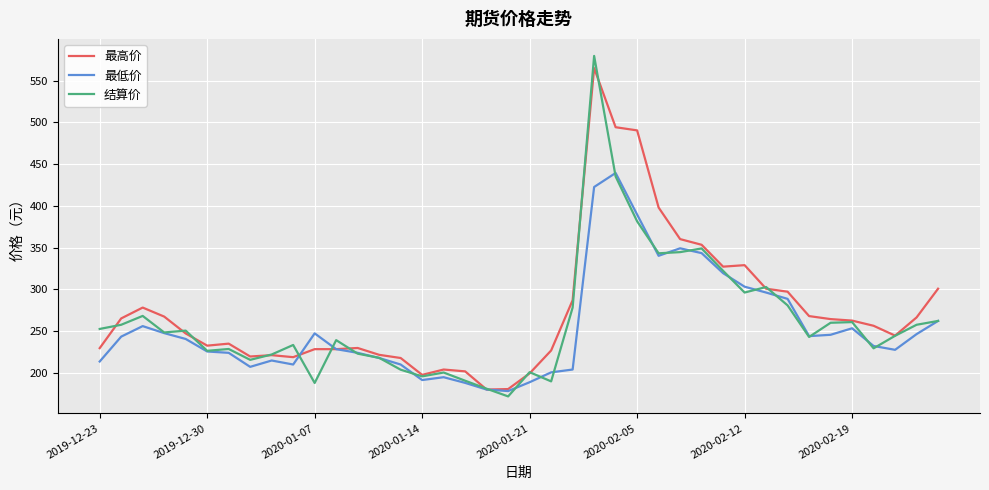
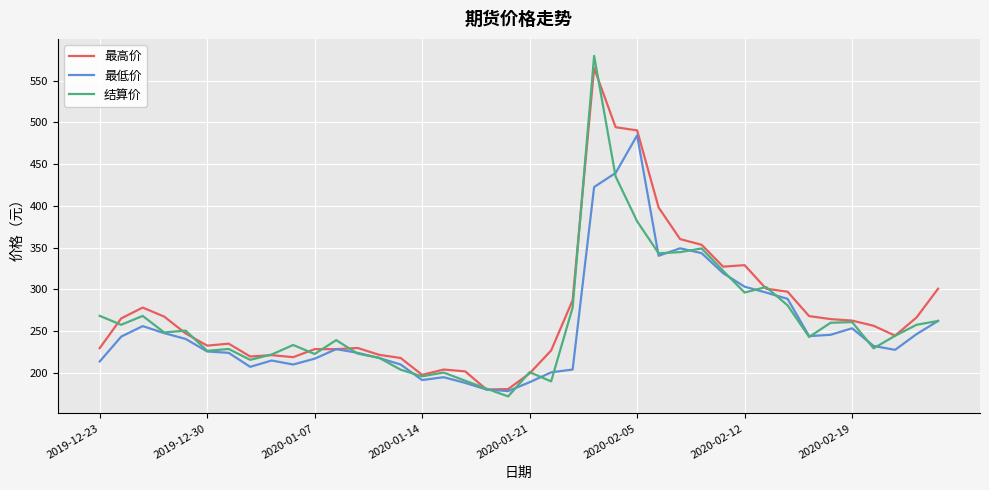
结算价, 2019-12-23: 250 -> 270
最低价, 2020-01-07: 250 -> 220
结算价, 2020-01-07: 190 -> 220
最低价, 2020-02-05: 390 -> 480
